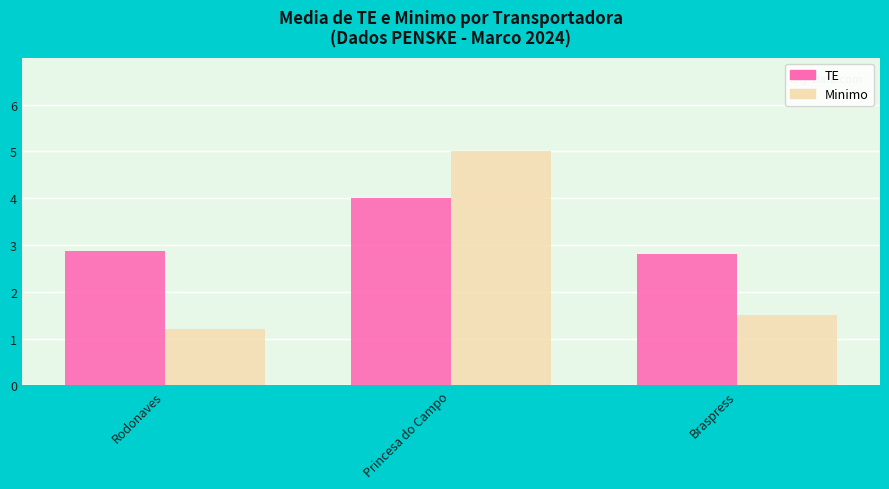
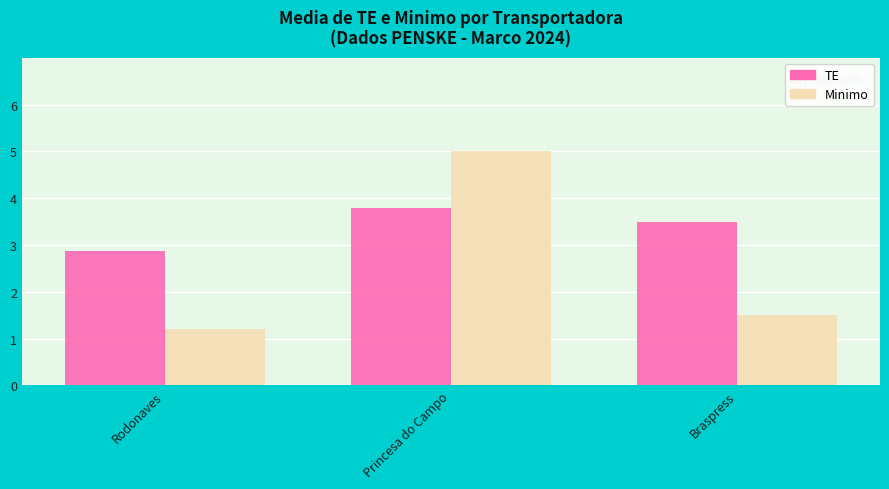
TE, Princesa do Campo: 4.0 -> 3.8
TE, Braspress: 2.8 -> 3.5
